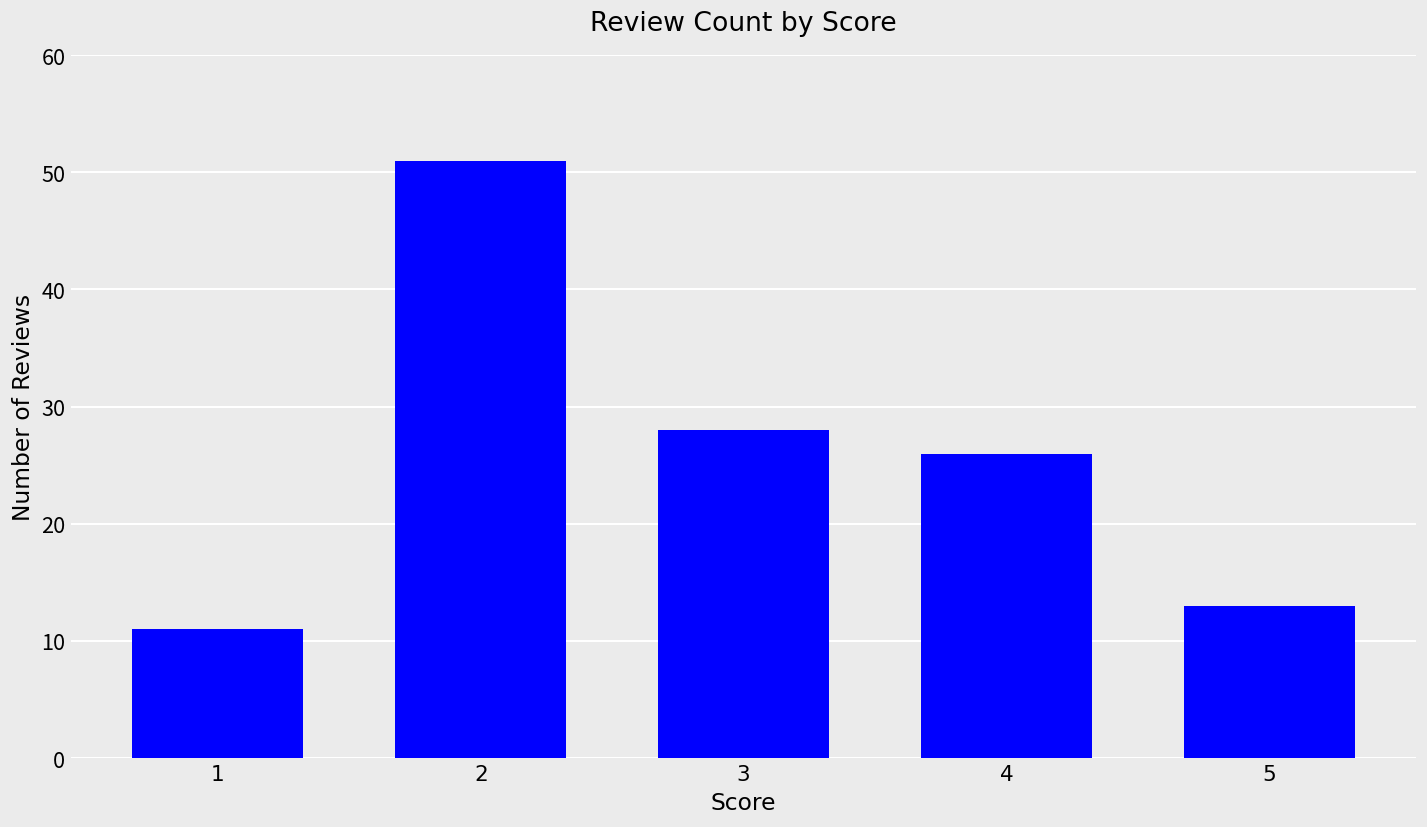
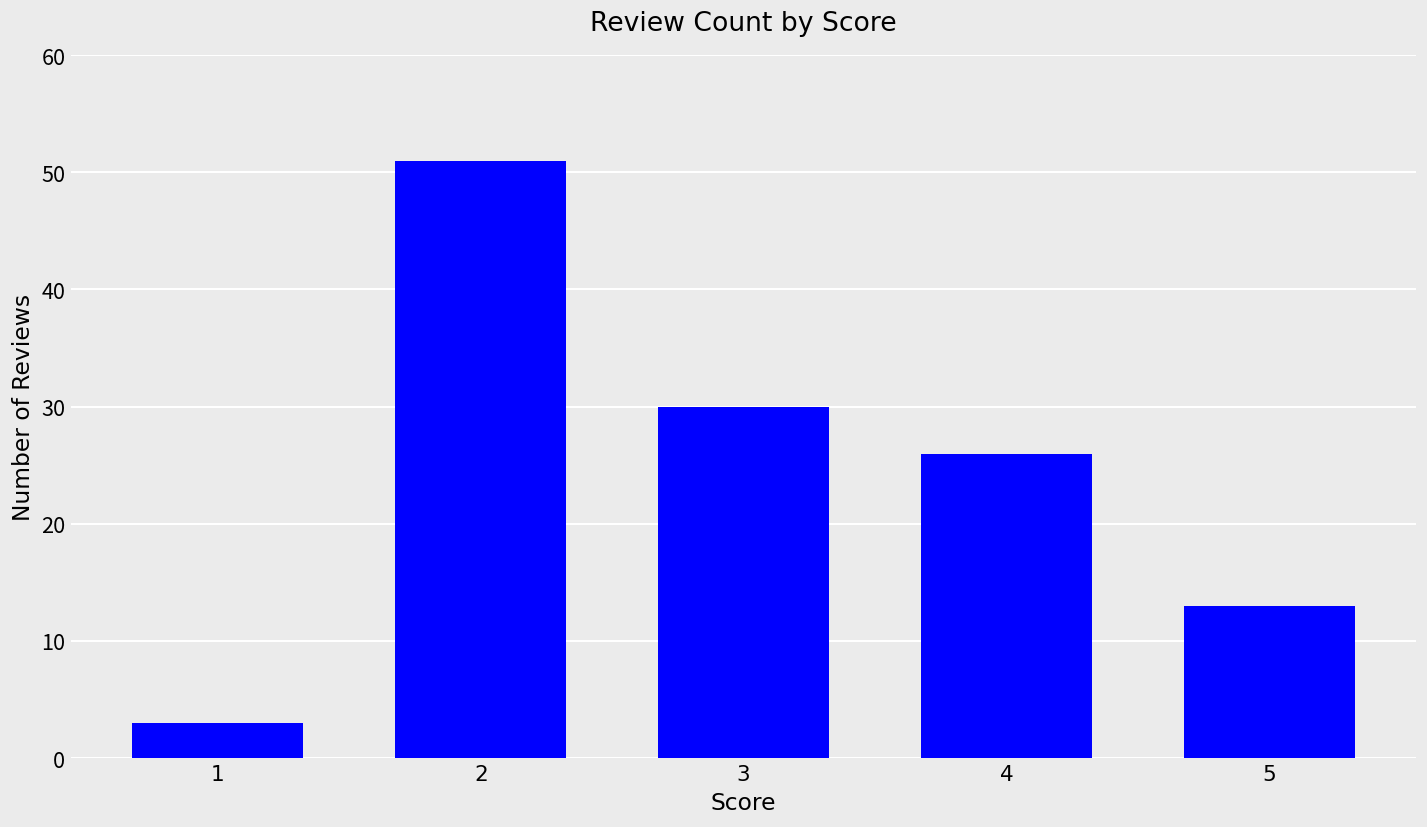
1: 11 -> 3
3: 28 -> 30
